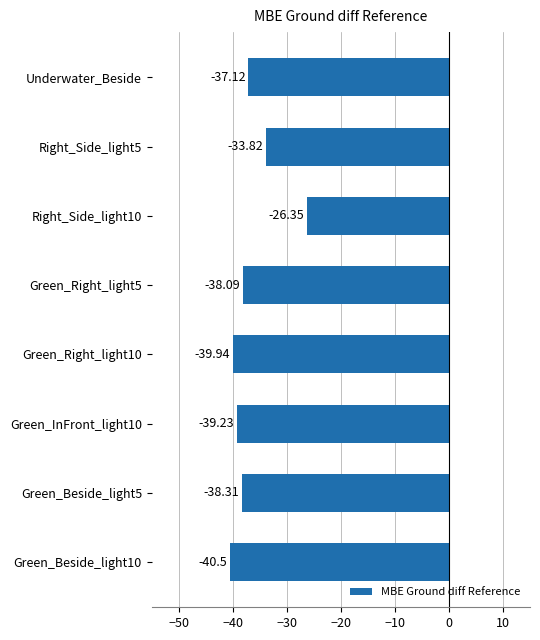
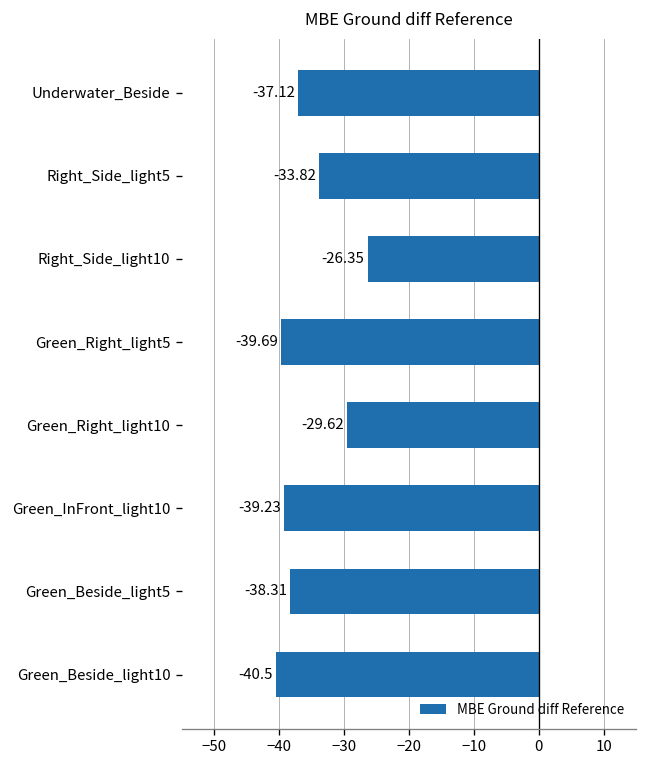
Green_Right_light5: -38.09 -> -39.69
Green_Right_light10: -39.94 -> -29.62
